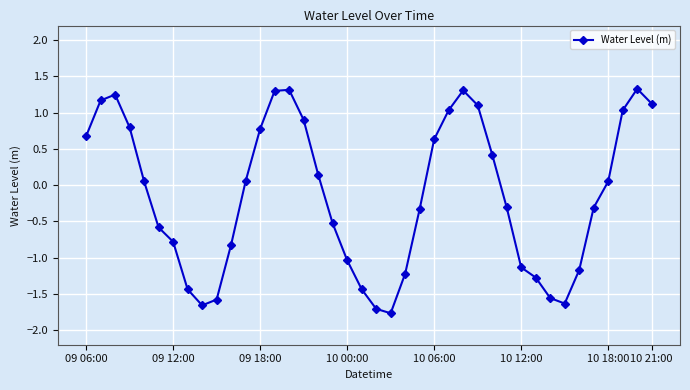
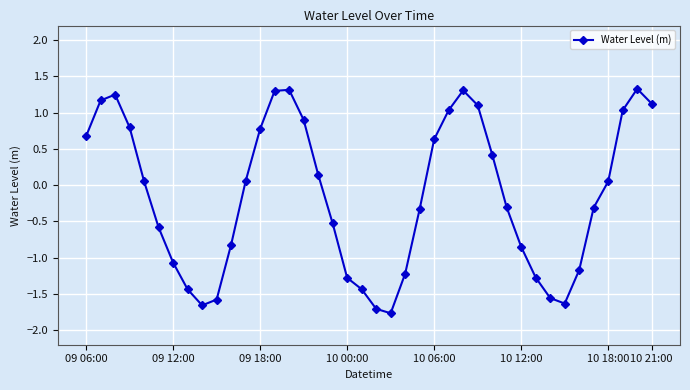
09 12:00: -0.8 -> -1.1
10 00:00: -1.0 -> -1.3
10 12:00: -1.1 -> -0.9
